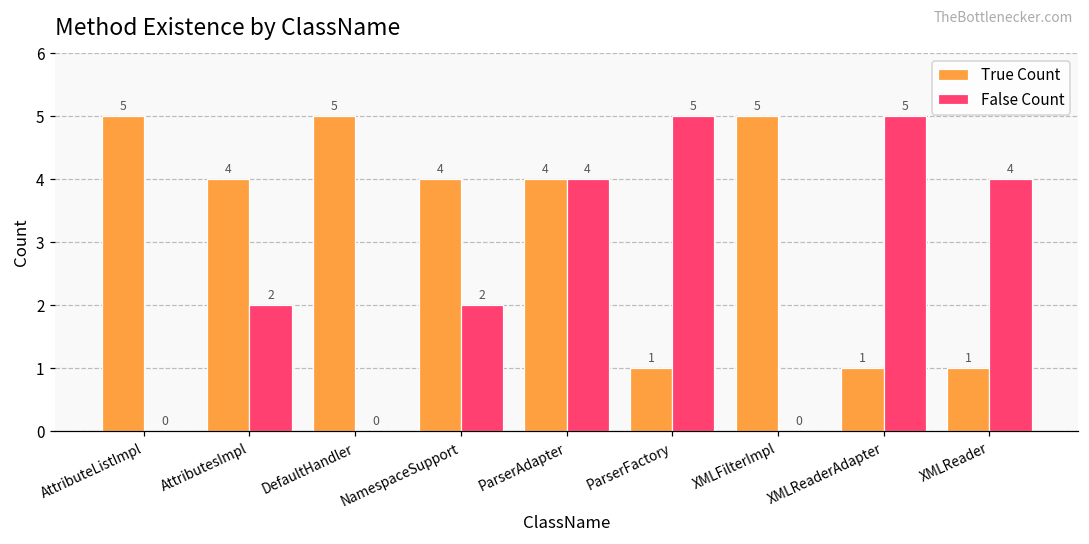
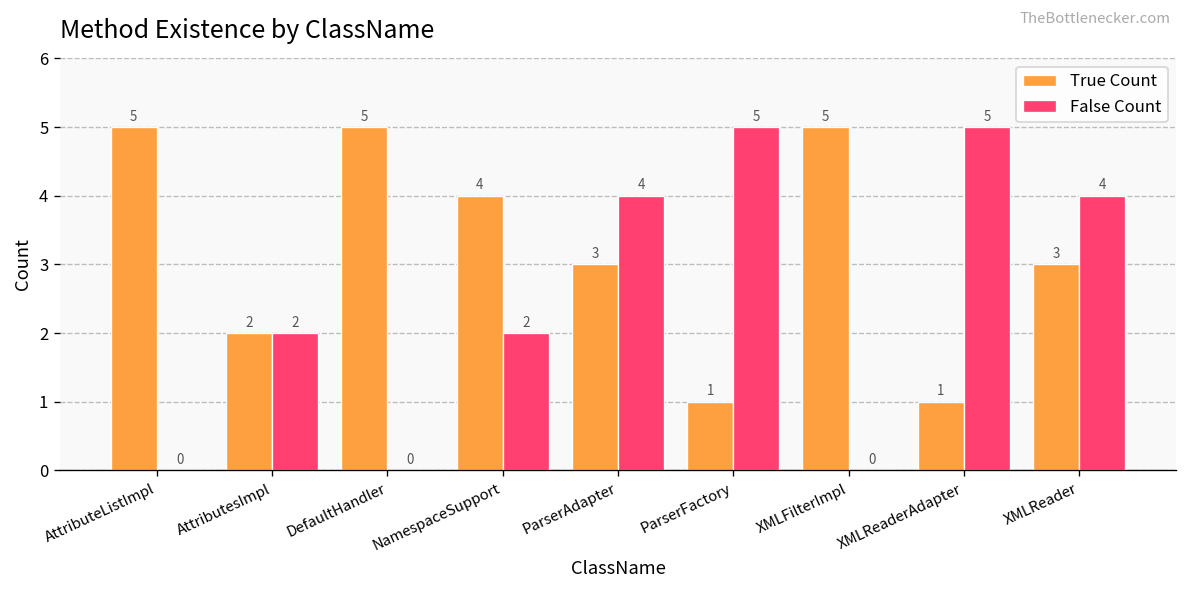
True Count, AttributesImpl: 4 -> 2
True Count, ParserAdapter: 4 -> 3
True Count, XMLReader: 1 -> 3
